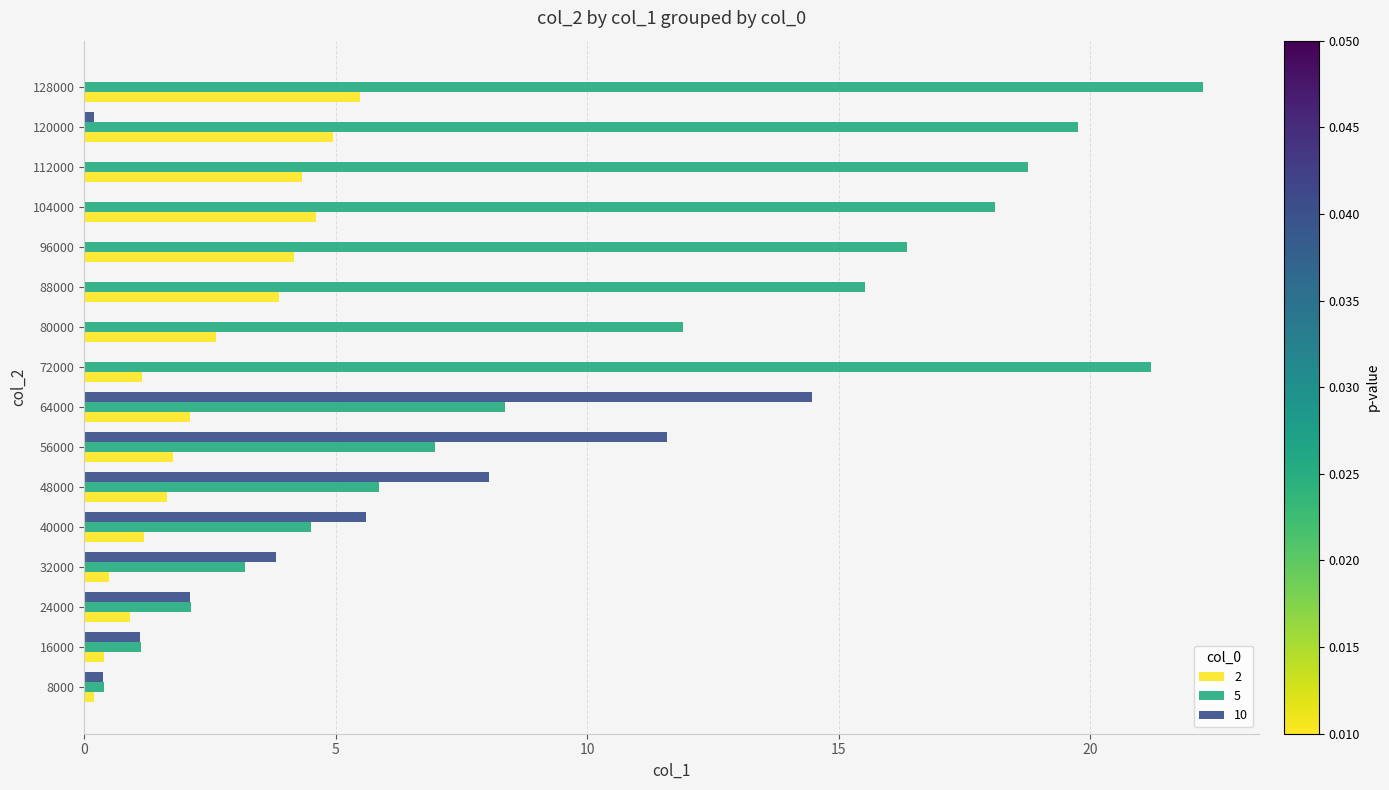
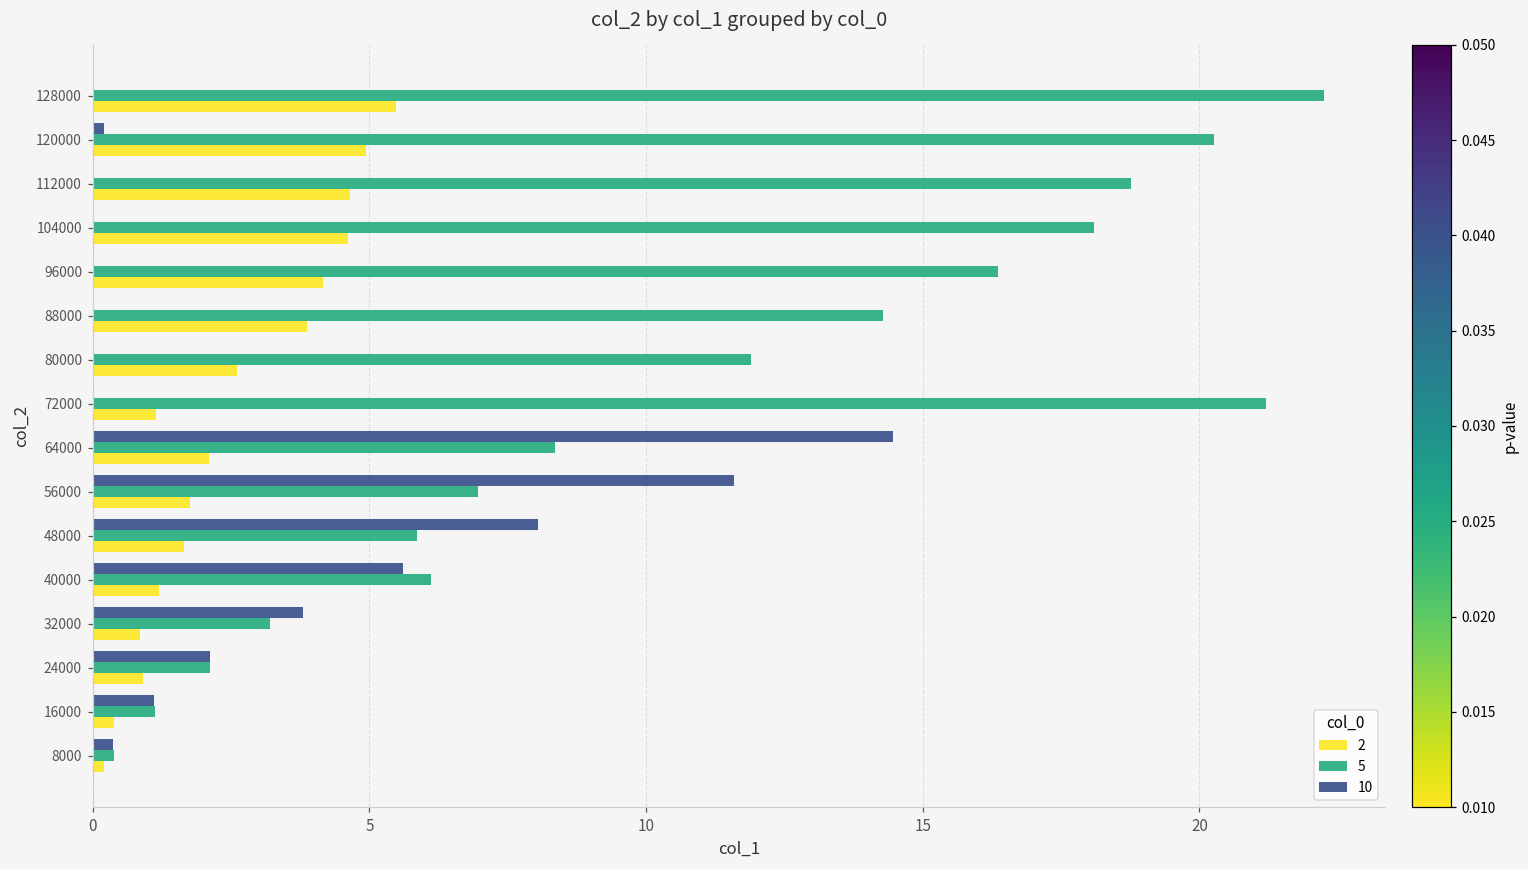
5, 120000: 19.8 -> 20.3
2, 112000: 4.3 -> 4.7
5, 88000: 15.5 -> 14.3
5, 40000: 4.5 -> 6.1
2, 32000: 0.5 -> 0.9
